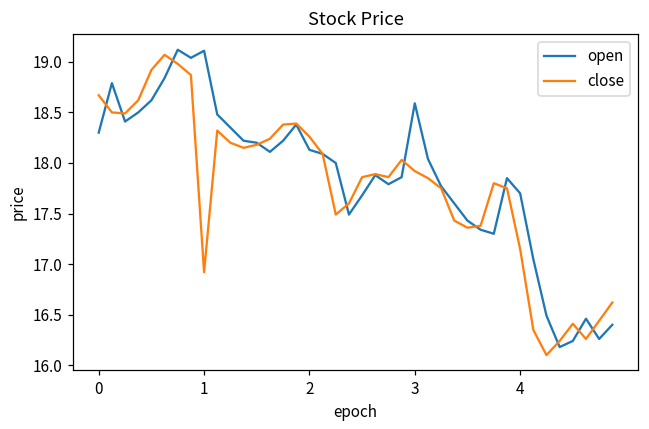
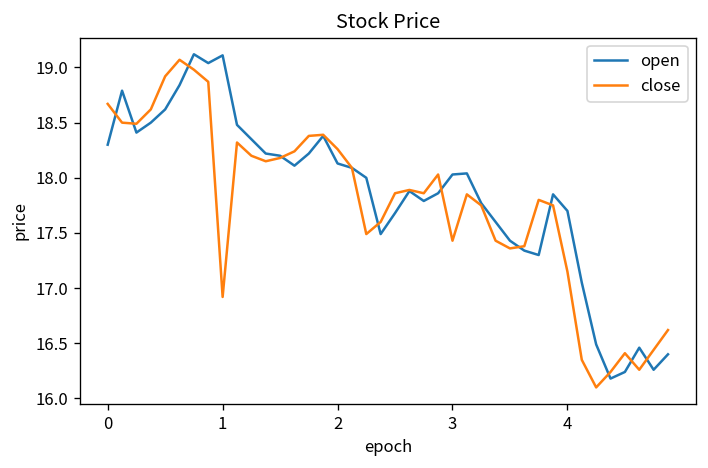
open, 3: 18.6 -> 18.0
close, 3: 17.9 -> 17.4
